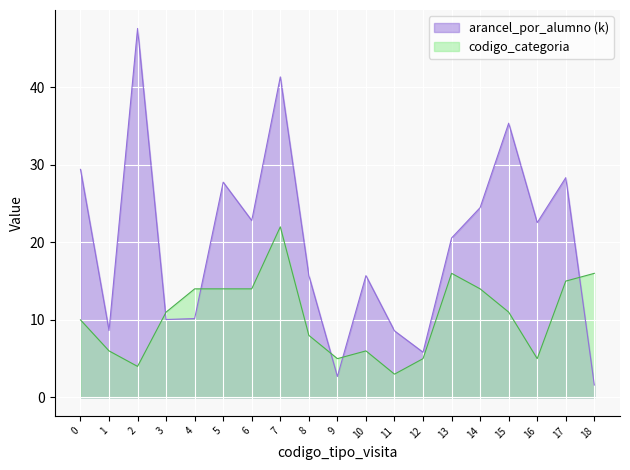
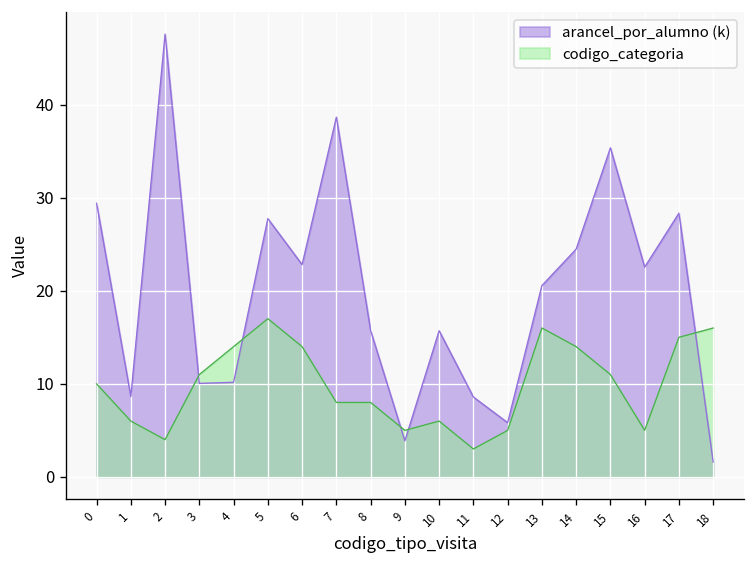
codigo_categoria, 5: 14 -> 17
arancel_por_alumno (k), 7: 41 -> 39
codigo_categoria, 7: 22 -> 8
arancel_por_alumno (k), 9: 3 -> 4
